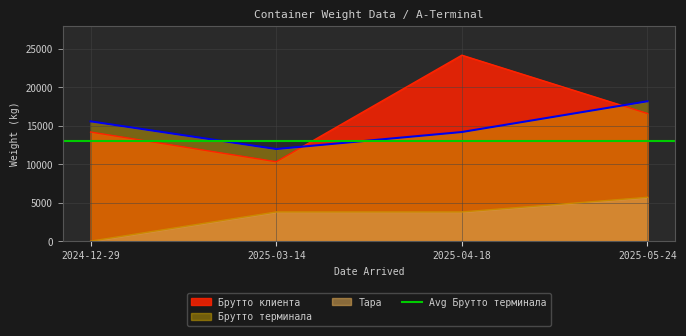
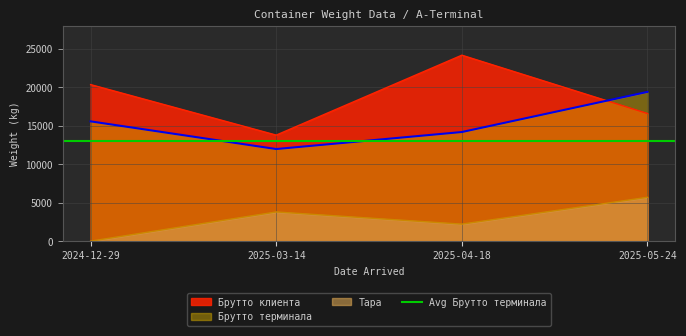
Брутто клиента, 2024-12-29: 14000 -> 20000
Брутто клиента, 2025-03-14: 10000 -> 14000
Тара, 2025-04-18: 4000 -> 2000
Брутто терминала, 2025-05-24: 18000 -> 19000
